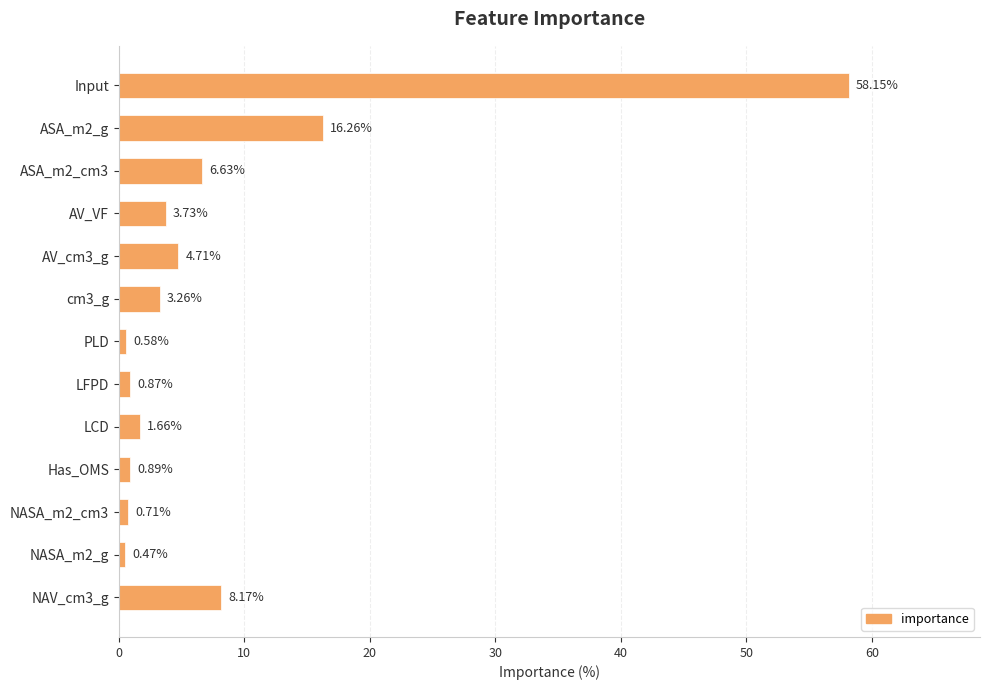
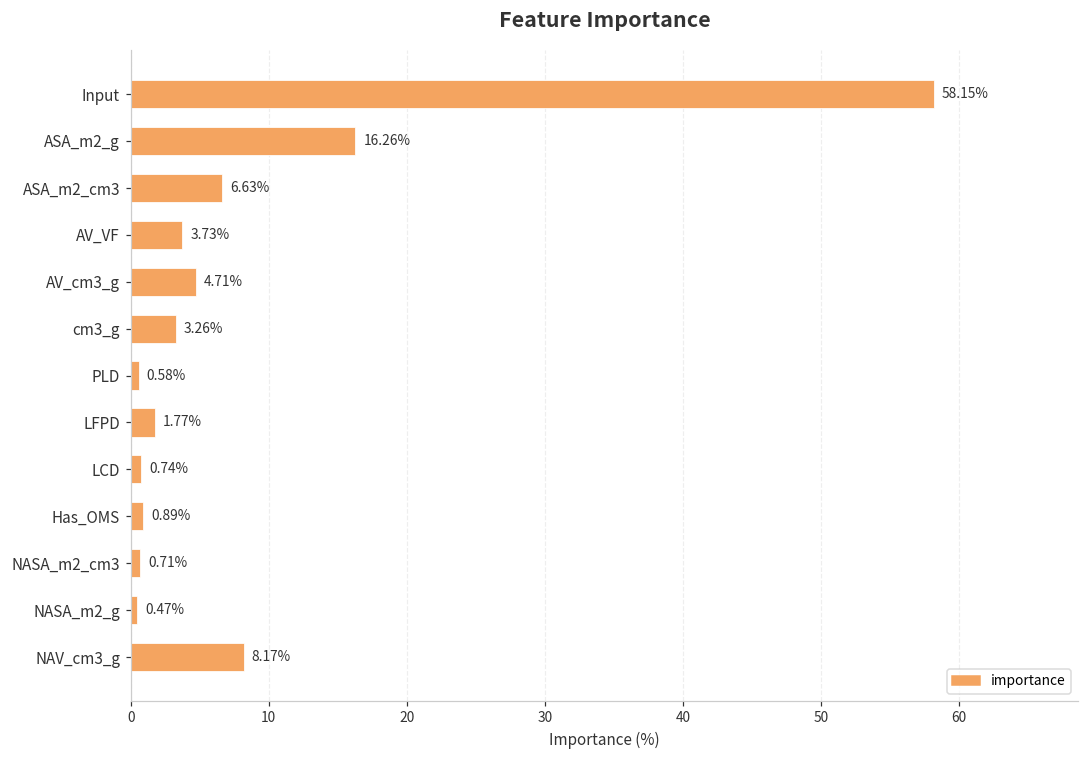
LFPD: 0.87% -> 1.77%
LCD: 1.66% -> 0.74%
